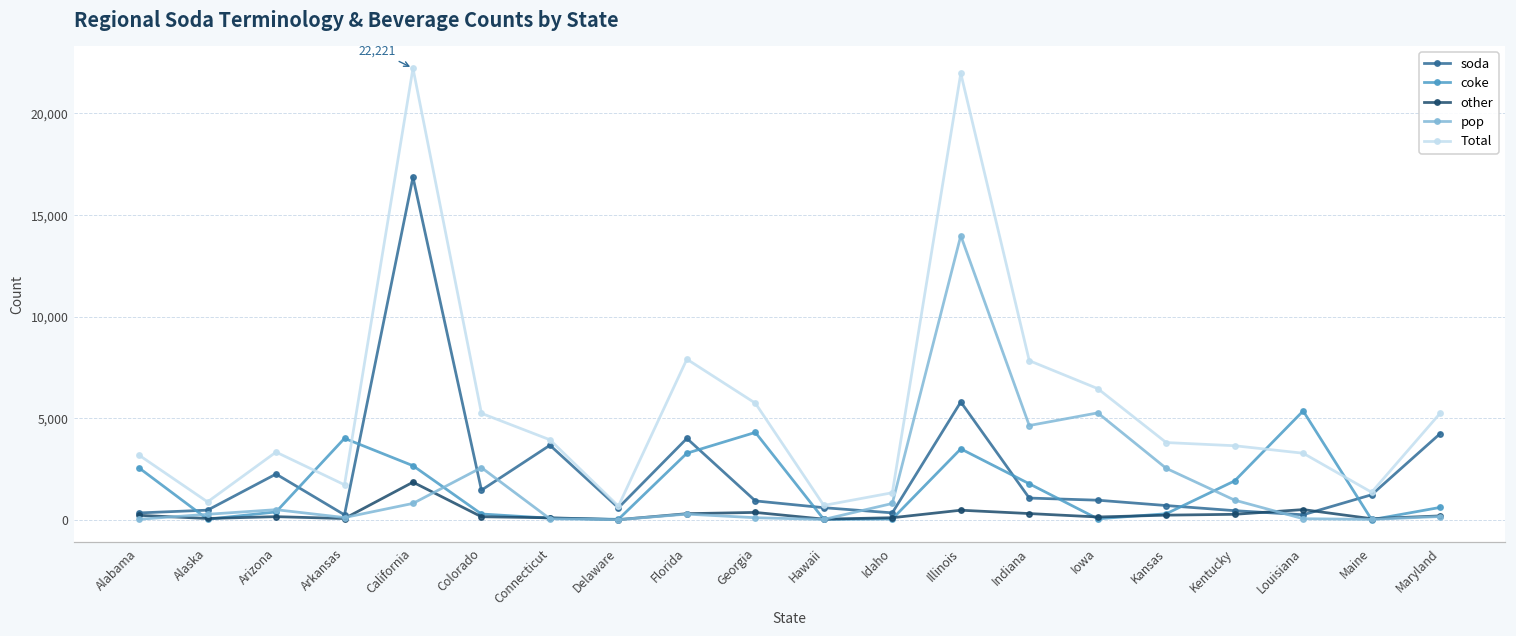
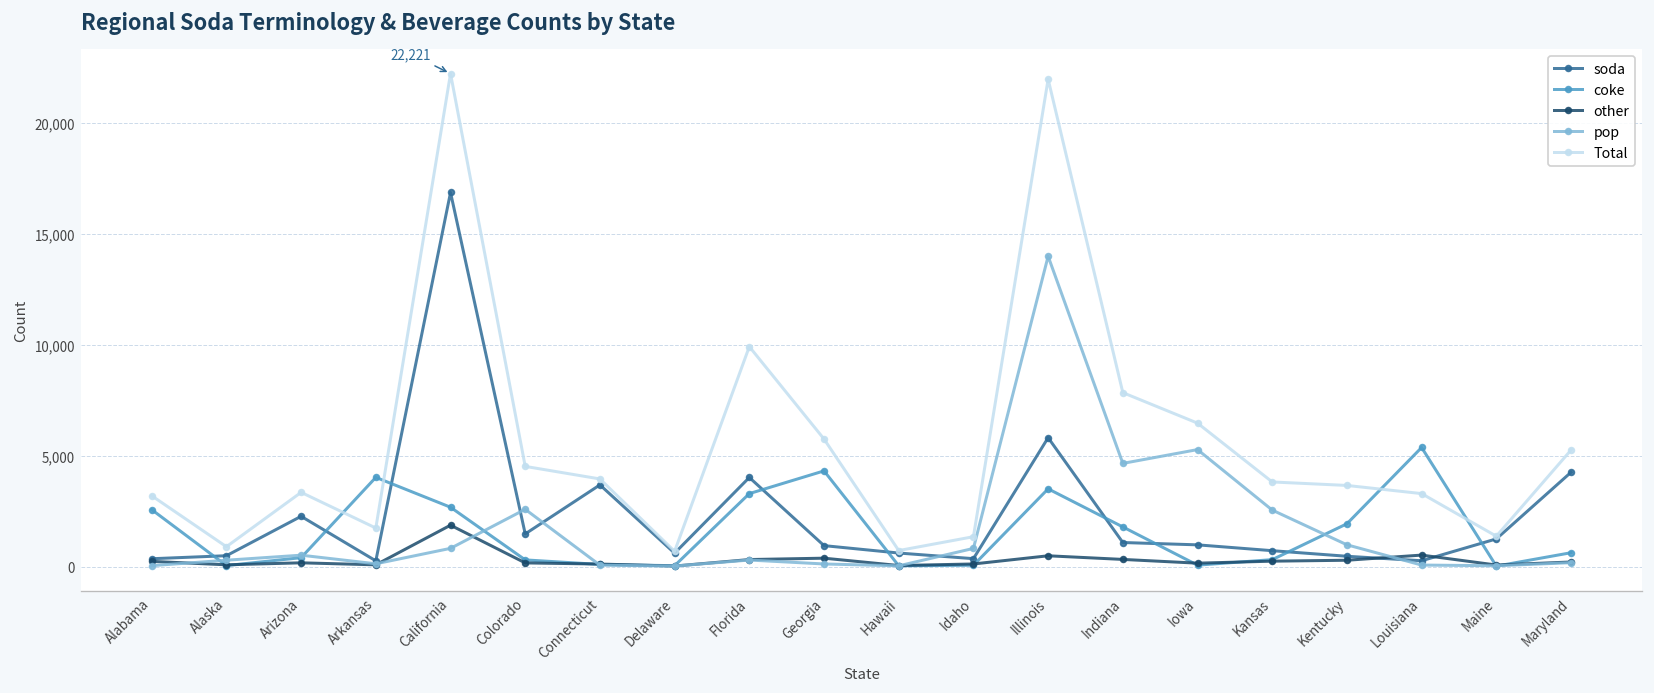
Total, Colorado: 5,300 -> 4,500
Total, Florida: 7,900 -> 9,900
